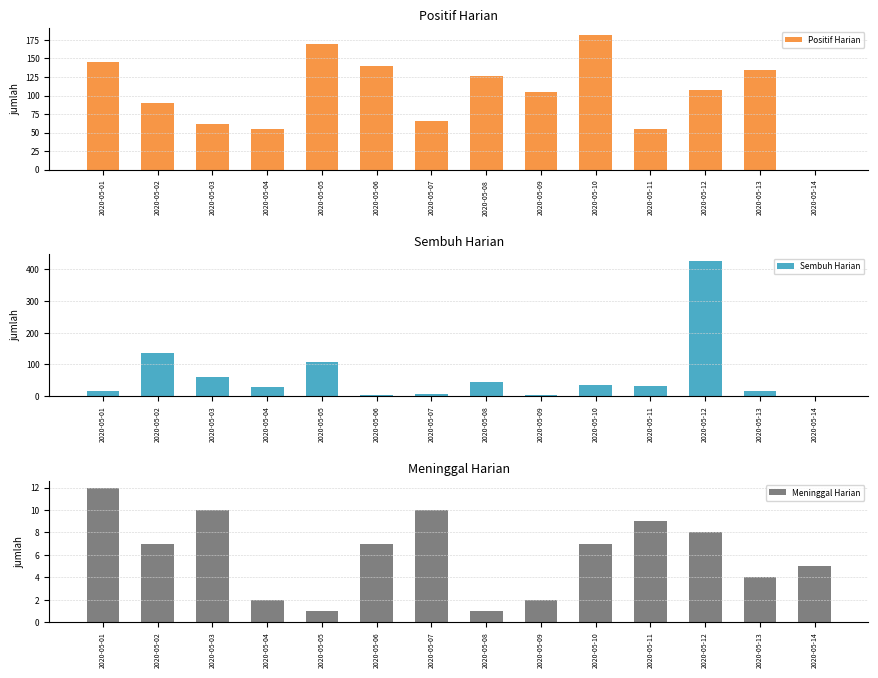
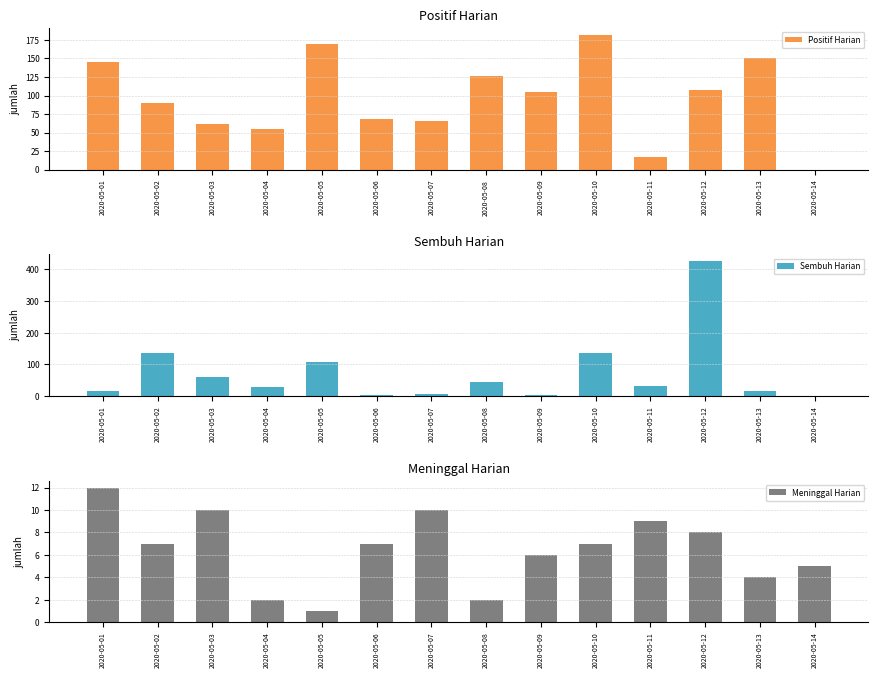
Positif Harian, 2020-05-06: 140 -> 70
Positif Harian, 2020-05-11: 60 -> 20
Positif Harian, 2020-05-13: 130 -> 150
Sembuh Harian, 2020-05-10: 40 -> 140
Meninggal Harian, 2020-05-08: 1 -> 2
Meninggal Harian, 2020-05-09: 2 -> 6
